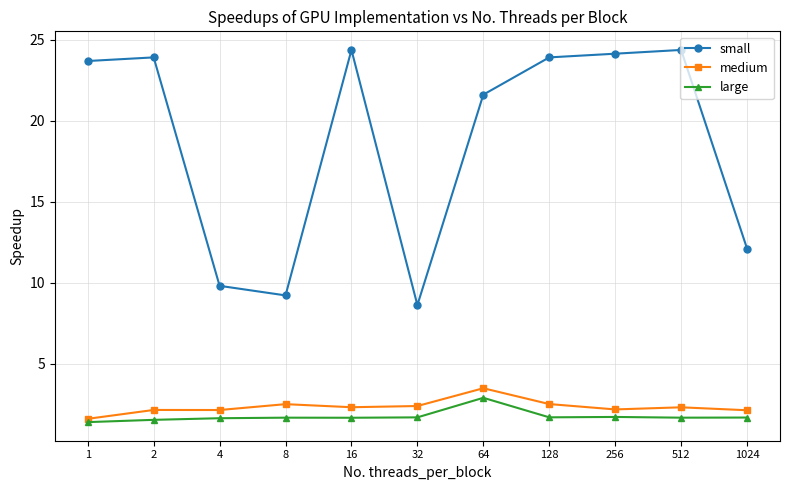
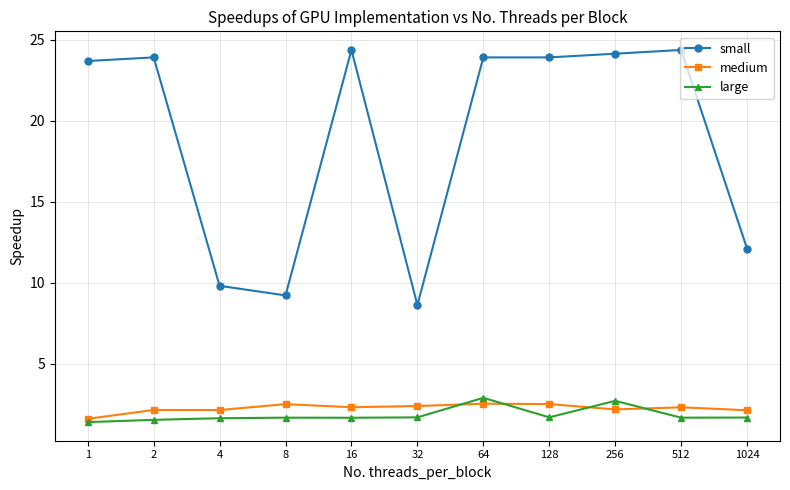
small, 64: 21.6 -> 23.9
medium, 64: 3.5 -> 2.5
large, 256: 1.7 -> 2.7
